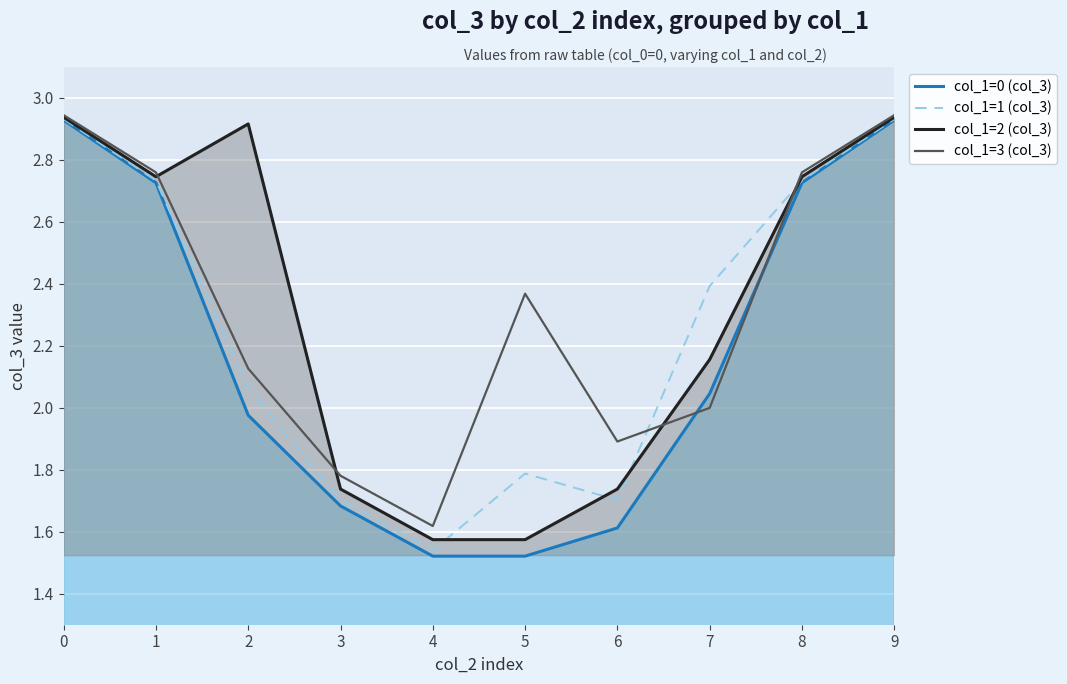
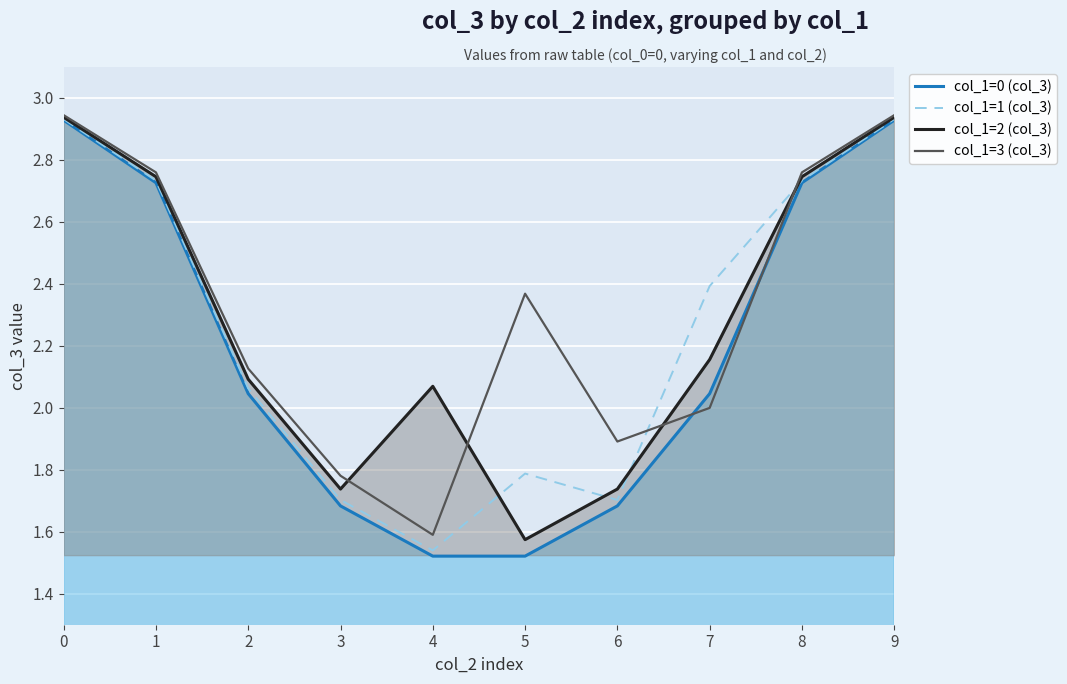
col_1=0 (col_3), 2: 1.98 -> 2.05
col_1=2 (col_3), 2: 2.92 -> 2.09
col_1=2 (col_3), 4: 1.57 -> 2.07
col_1=3 (col_3), 4: 1.62 -> 1.59
col_1=0 (col_3), 6: 1.61 -> 1.68
